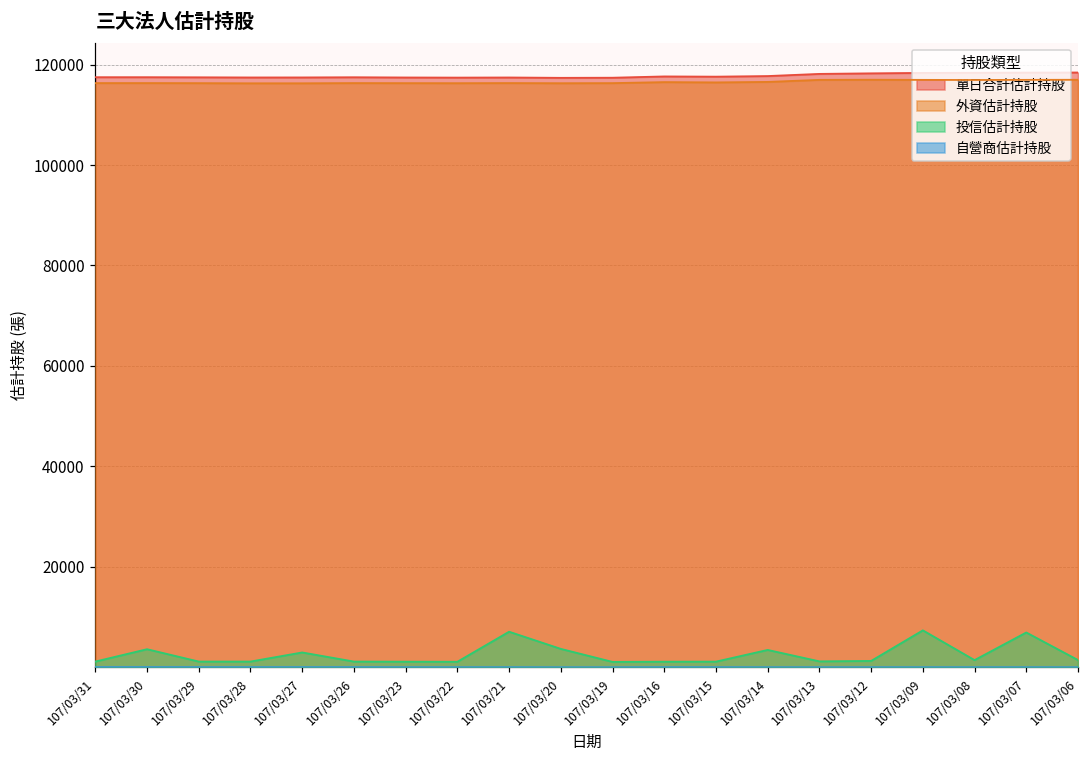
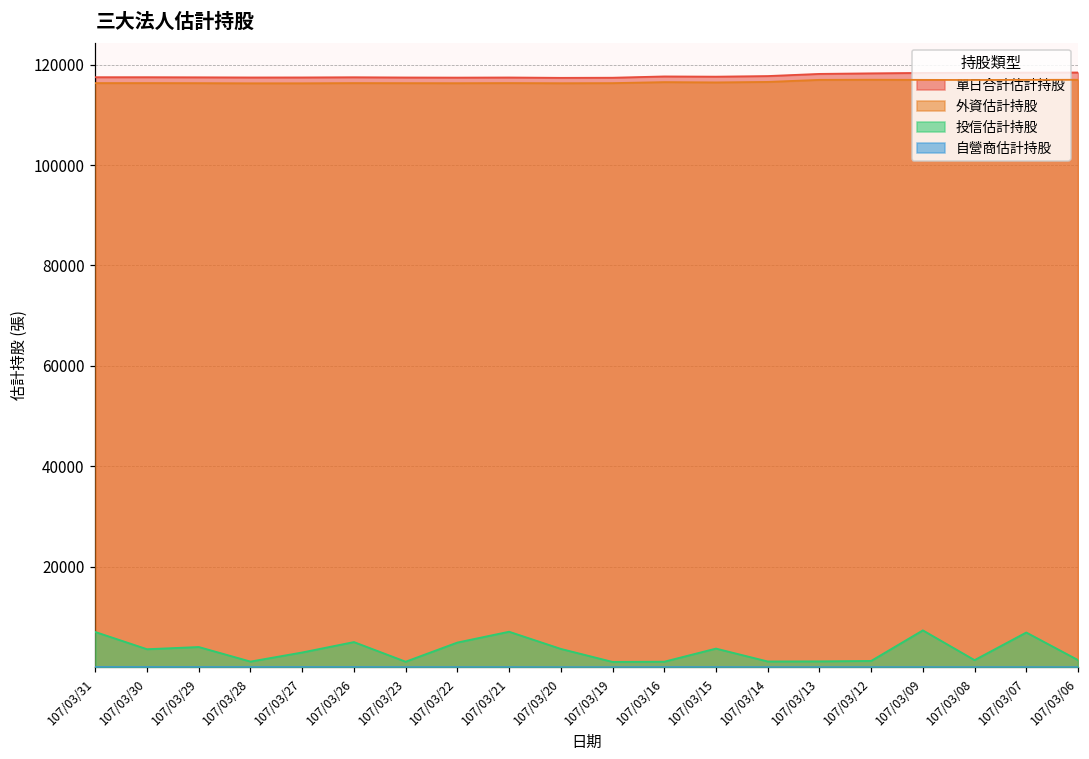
投信估計持股, 107/03/31: 1000 -> 7000
投信估計持股, 107/03/29: 1000 -> 4000
投信估計持股, 107/03/26: 1000 -> 5000
投信估計持股, 107/03/22: 1000 -> 5000
投信估計持股, 107/03/15: 1000 -> 4000
投信估計持股, 107/03/14: 3000 -> 1000
